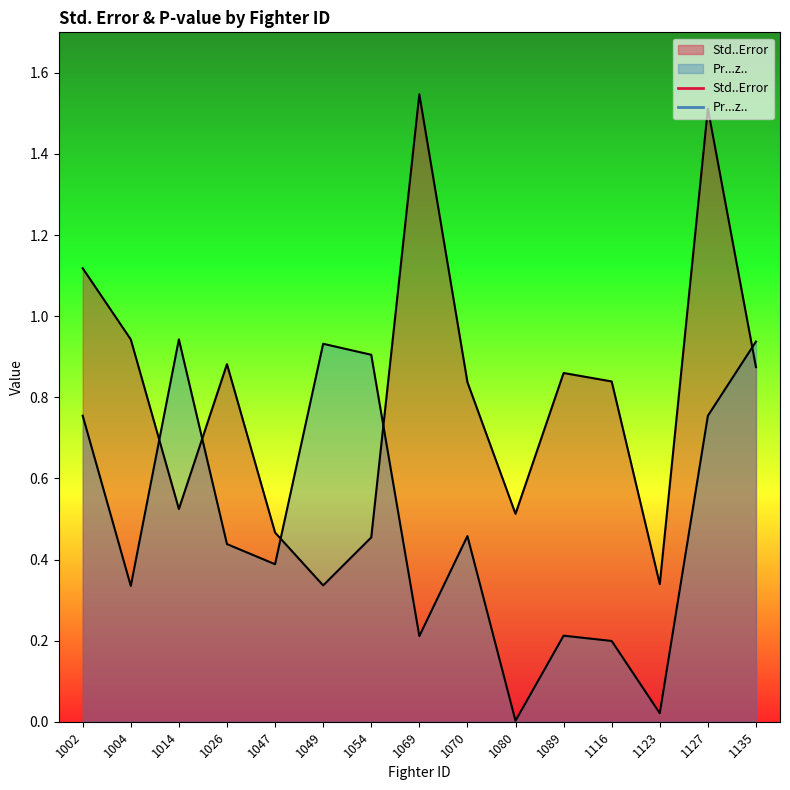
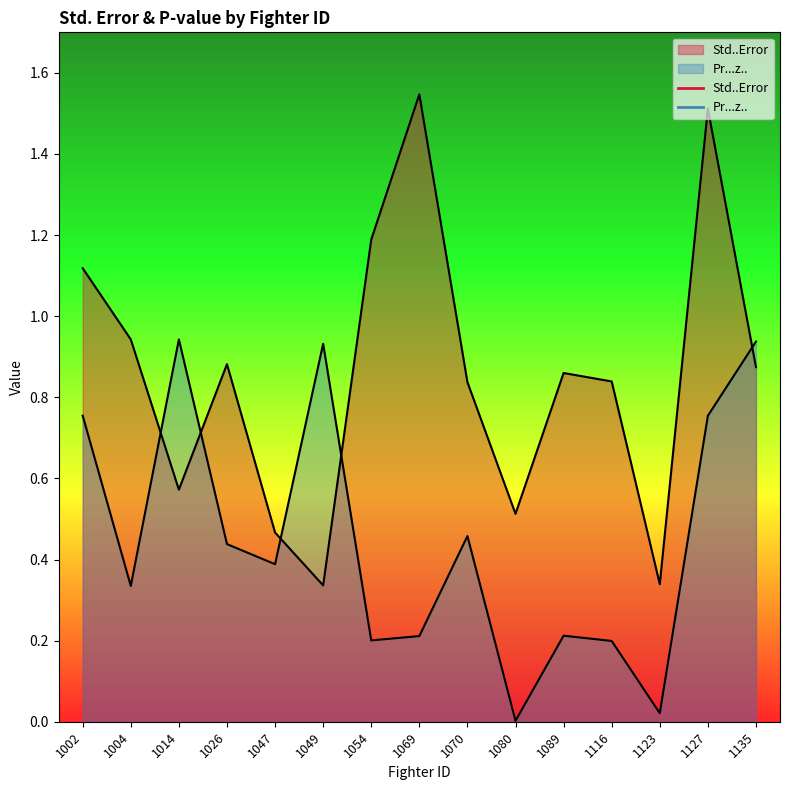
Std..Error, 1014: 0.52 -> 0.57
Std..Error, 1054: 0.45 -> 1.19
Pr...z.., 1054: 0.90 -> 0.20
